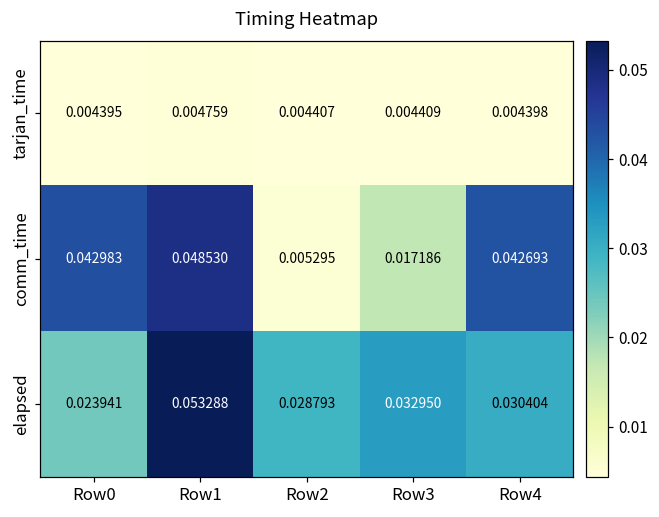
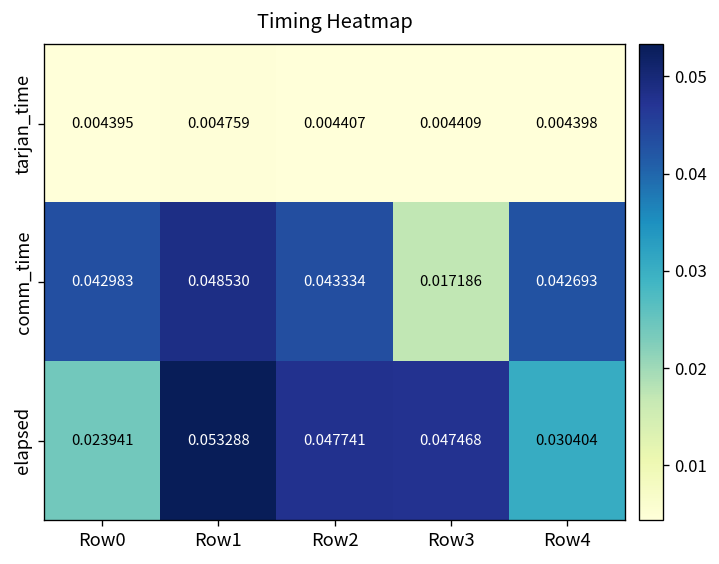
comm_time, Row2: 0.005295 -> 0.043334
elapsed, Row2: 0.028793 -> 0.047741
elapsed, Row3: 0.032950 -> 0.047468
